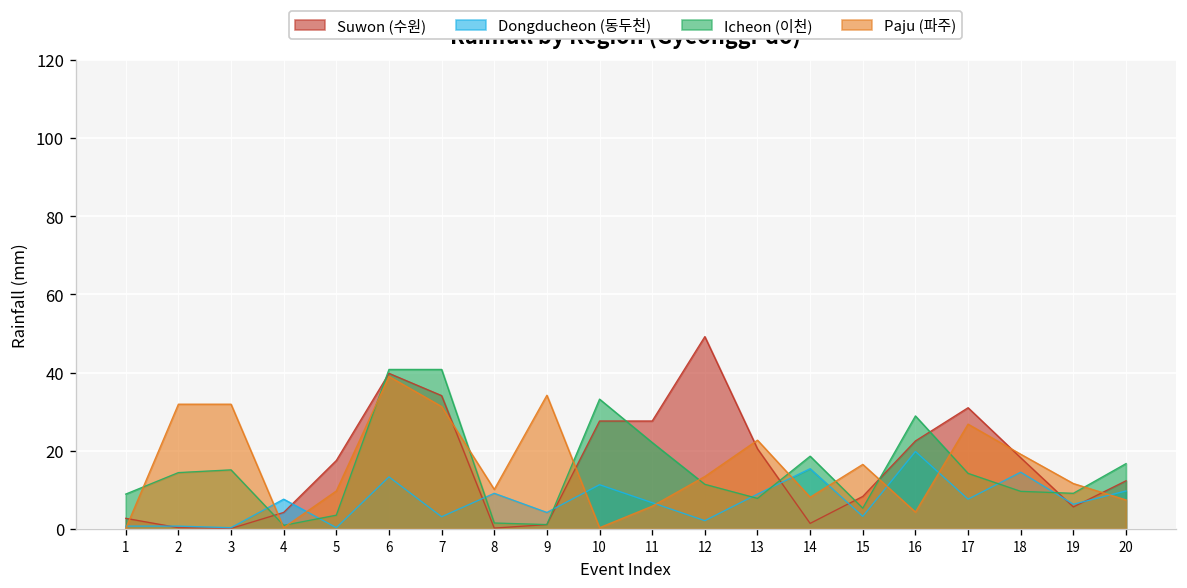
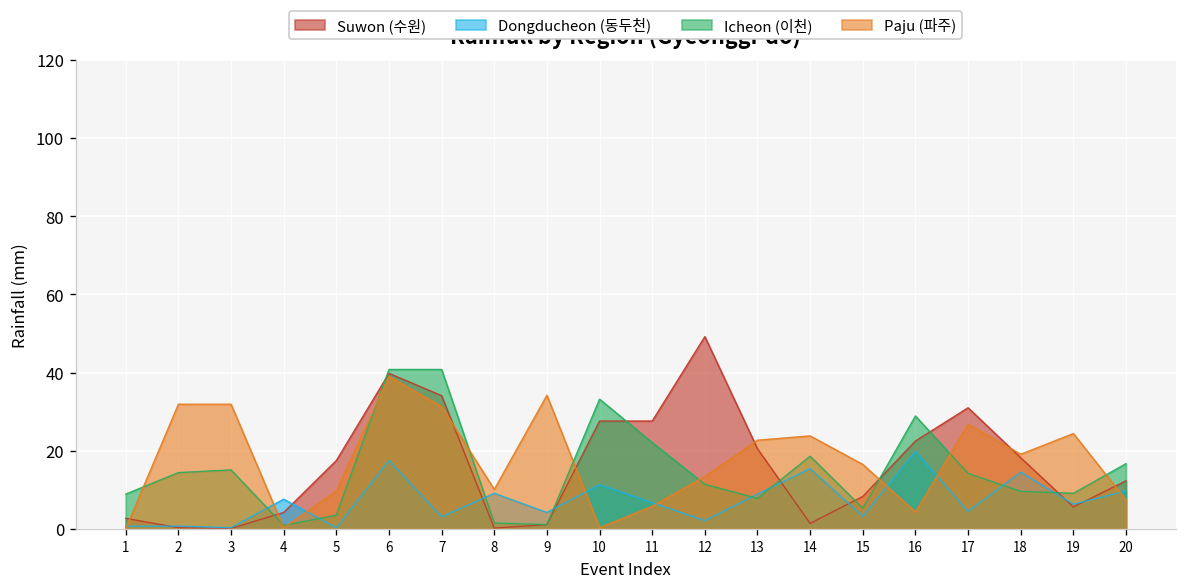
Dongducheon (동두천), 6: 13 -> 18
Paju (파주), 14: 8 -> 24
Dongducheon (동두천), 17: 8 -> 5
Paju (파주), 19: 12 -> 24
